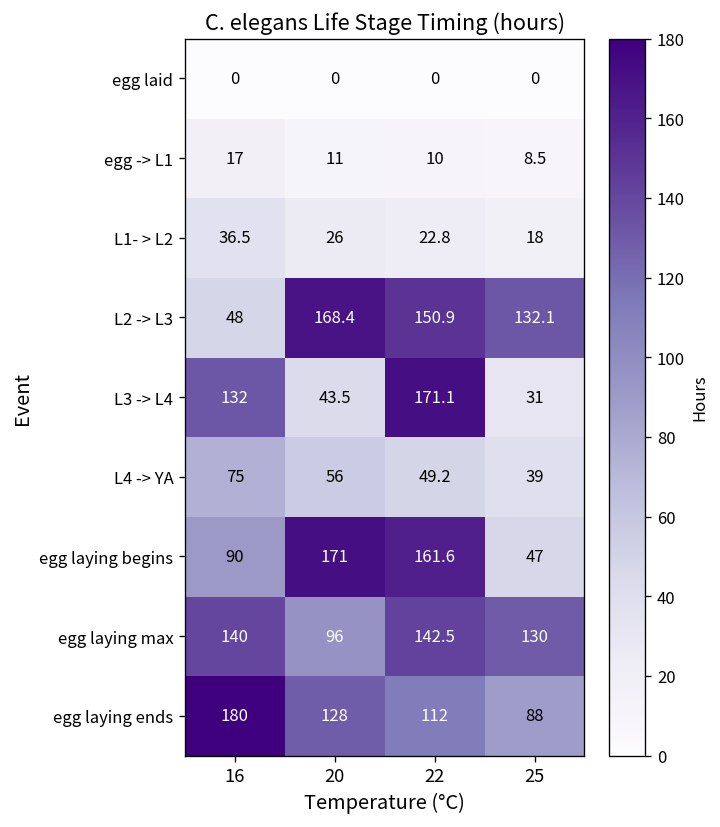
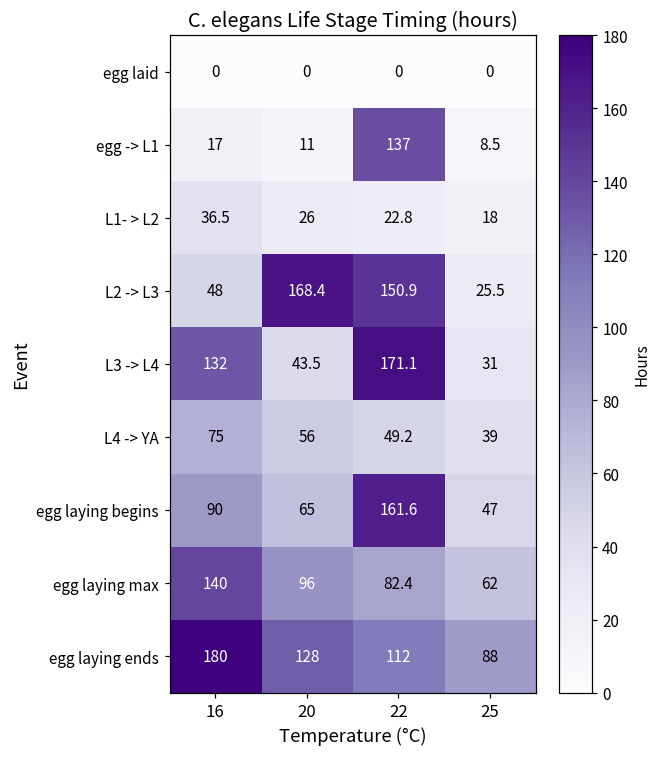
egg -> L1, 22: 10 -> 137
L2 -> L3, 25: 132.1 -> 25.5
egg laying begins, 20: 171 -> 65
egg laying max, 22: 142.5 -> 82.4
egg laying max, 25: 130 -> 62
